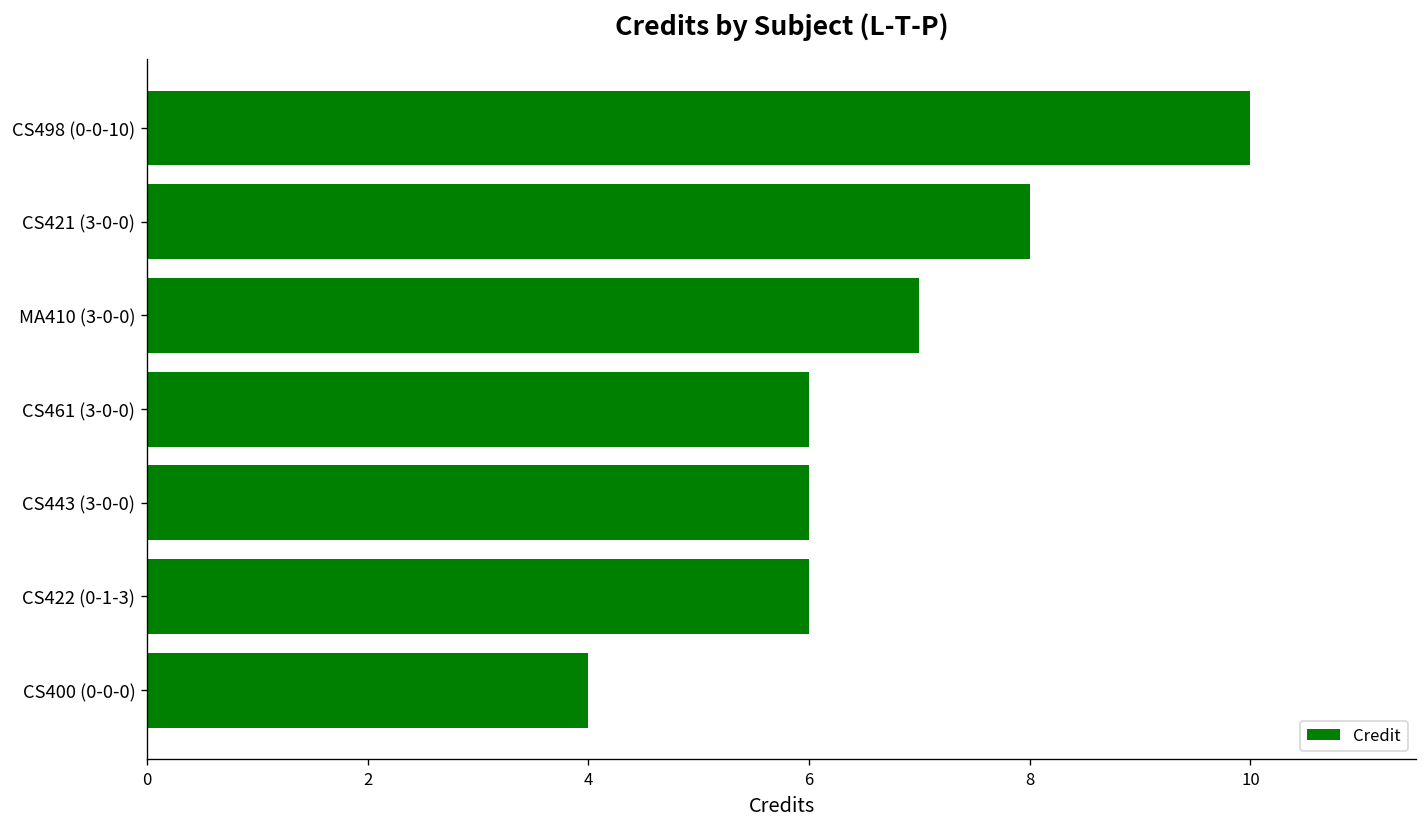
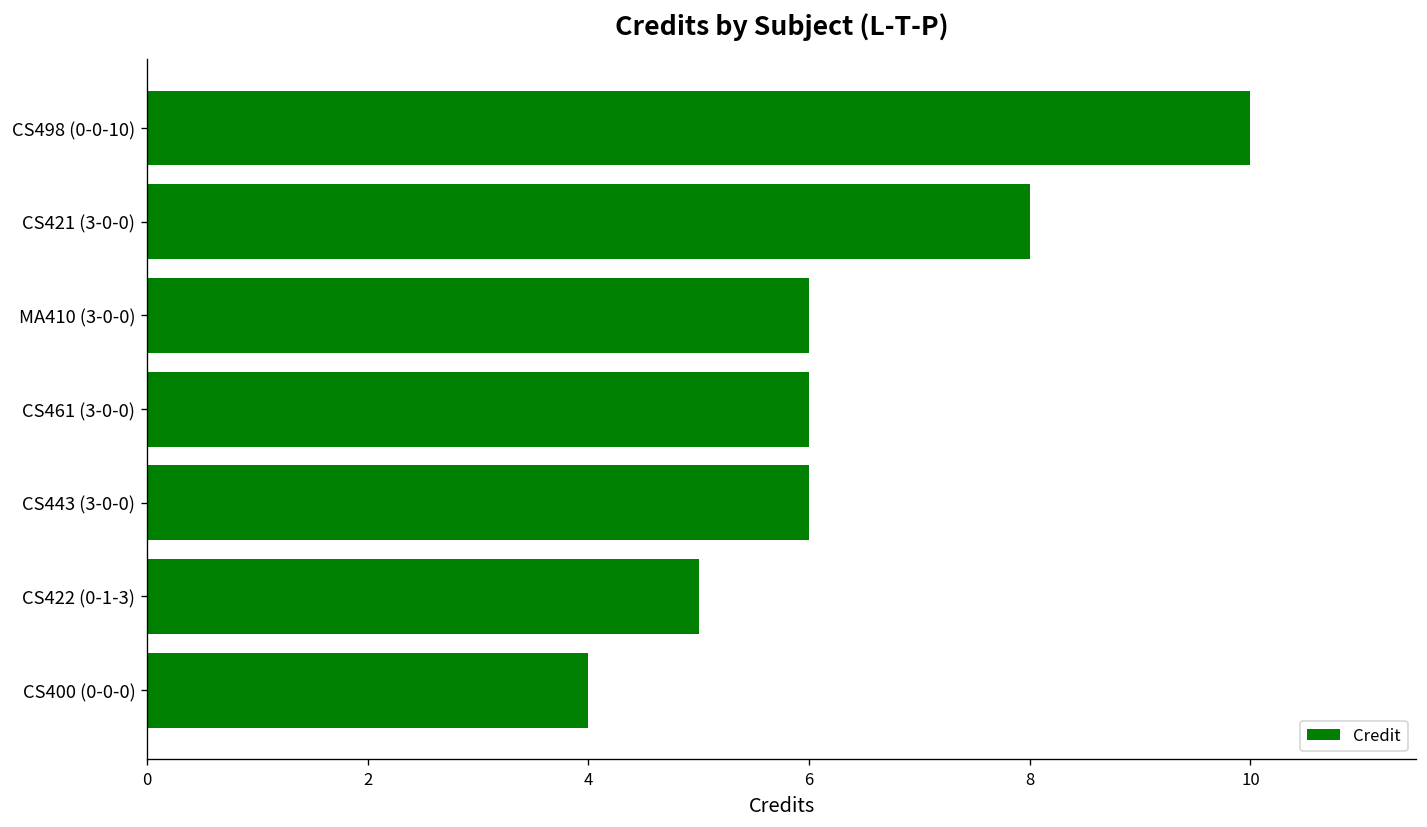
MA410 (3-0-0): 7 -> 6
CS422 (0-1-3): 6 -> 5
